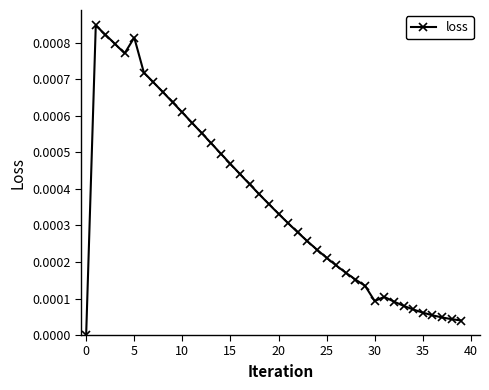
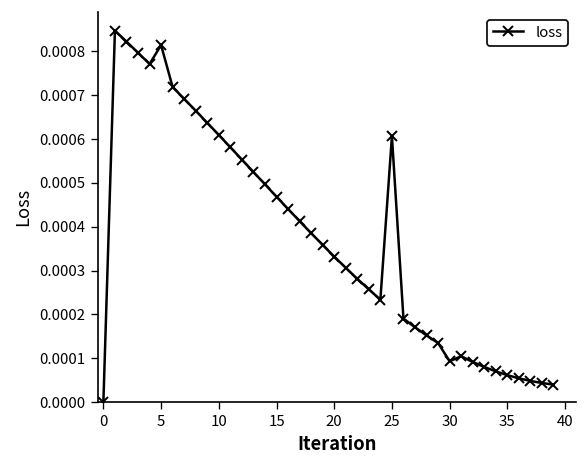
25: 0.00021 -> 0.00061
